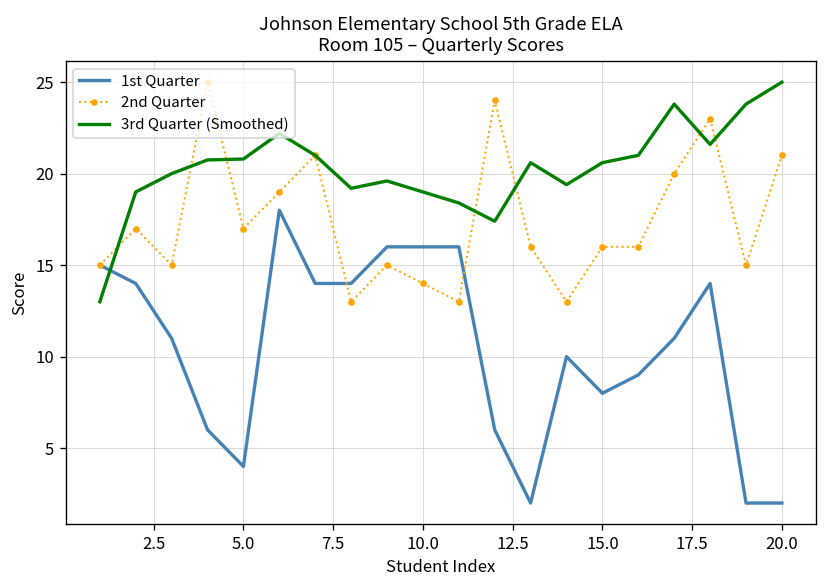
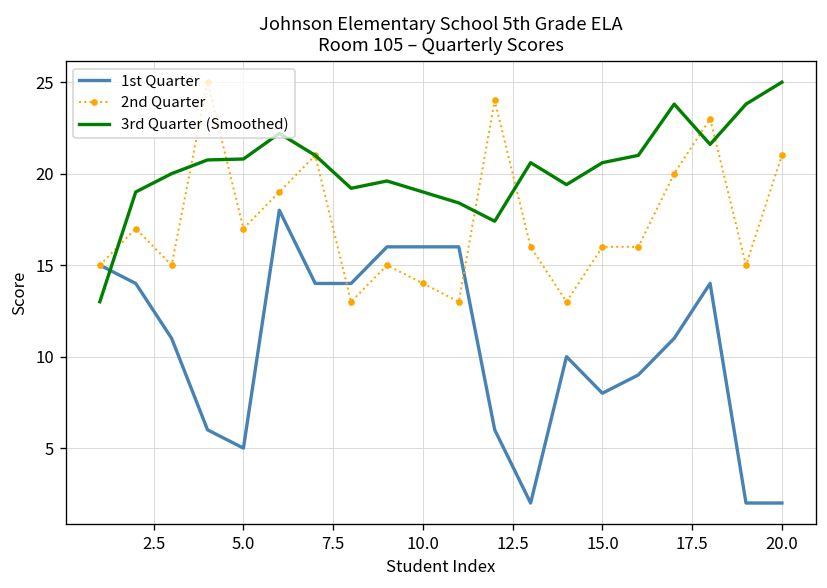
1st Quarter, 5.0: 4 -> 5
